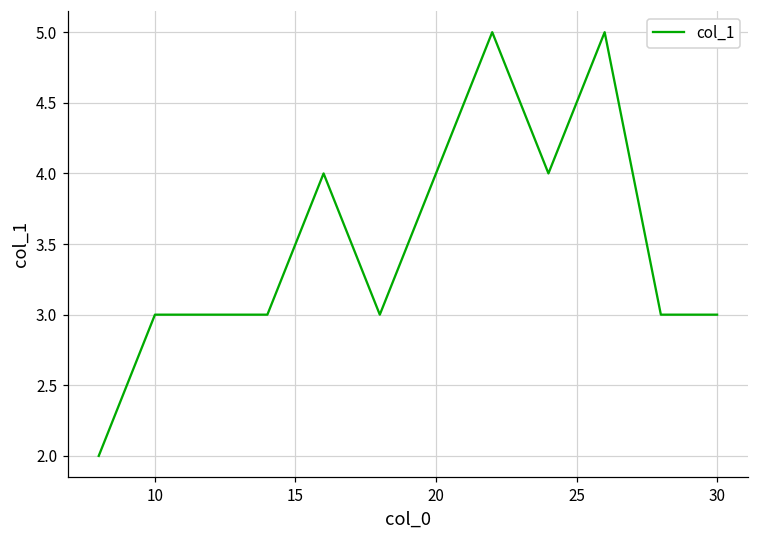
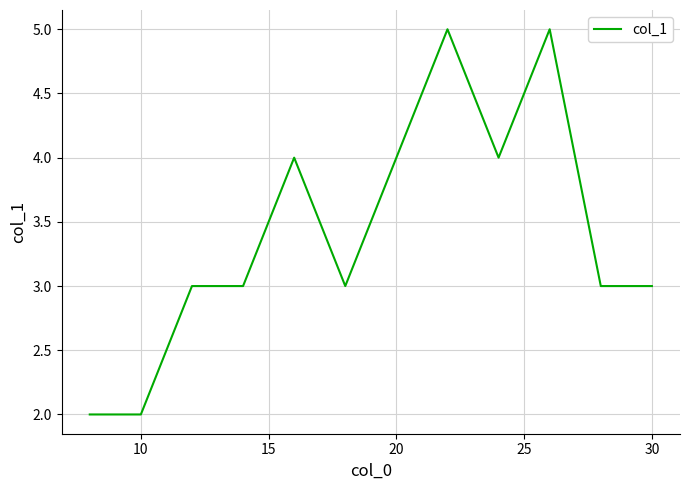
10: 3 -> 2
